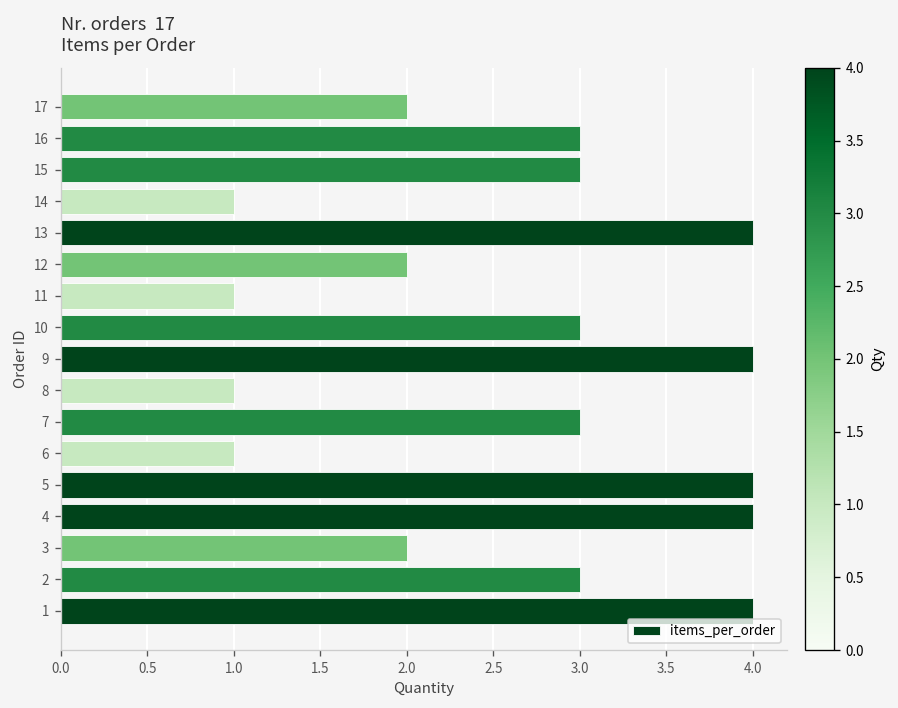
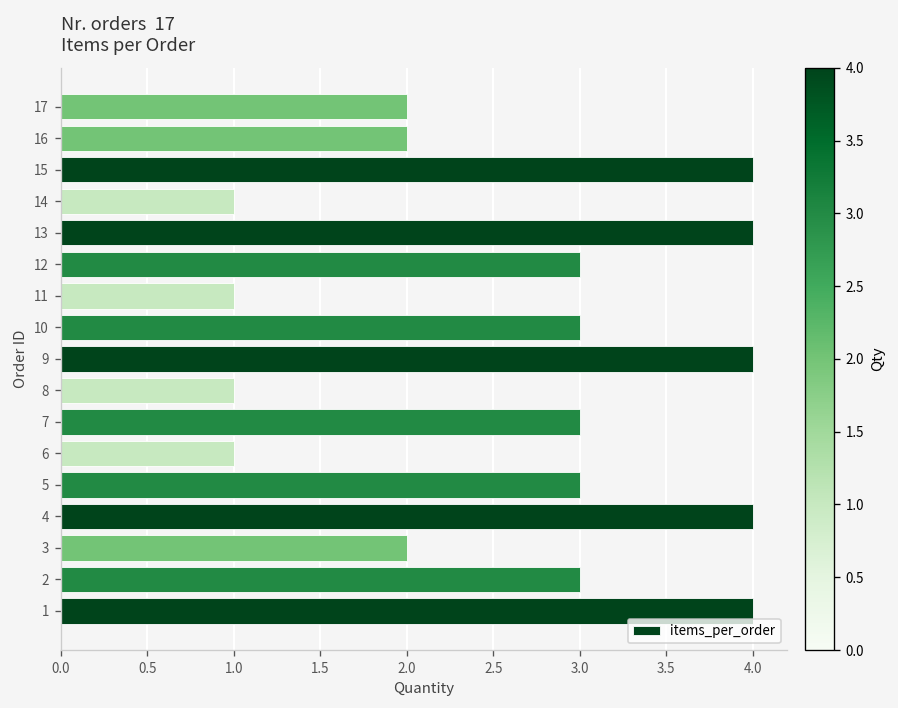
16: 3 -> 2
15: 3 -> 4
12: 2 -> 3
5: 4 -> 3
